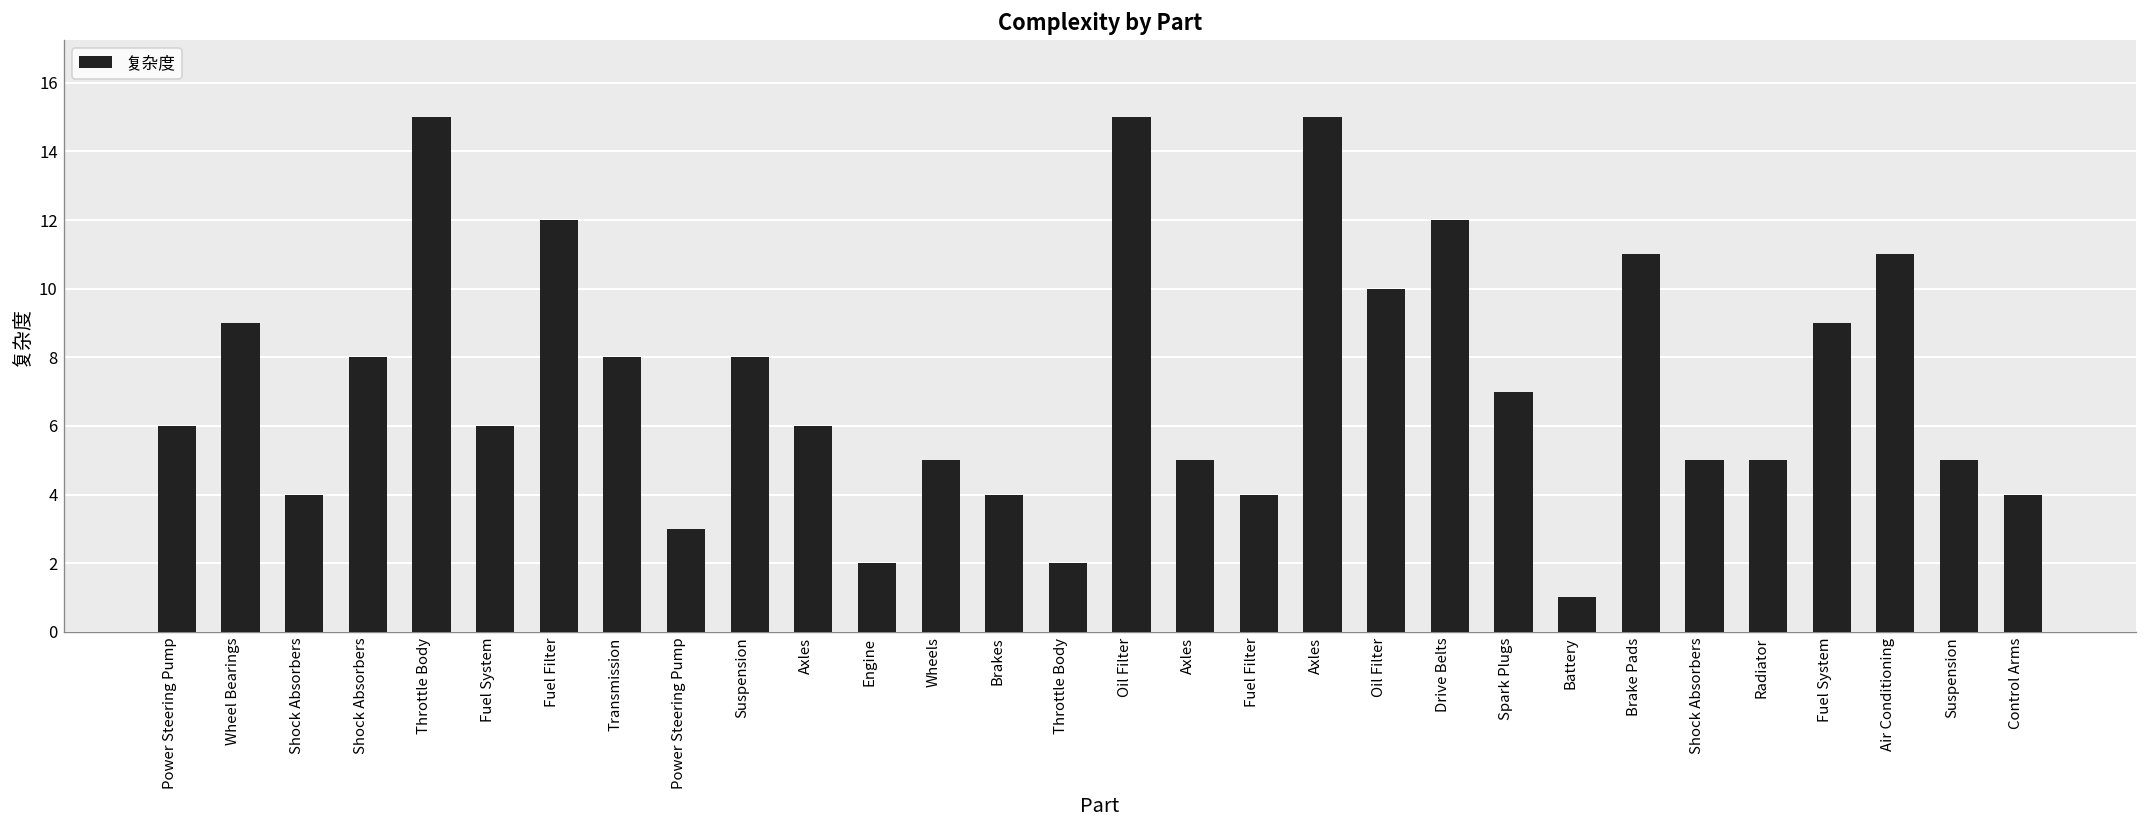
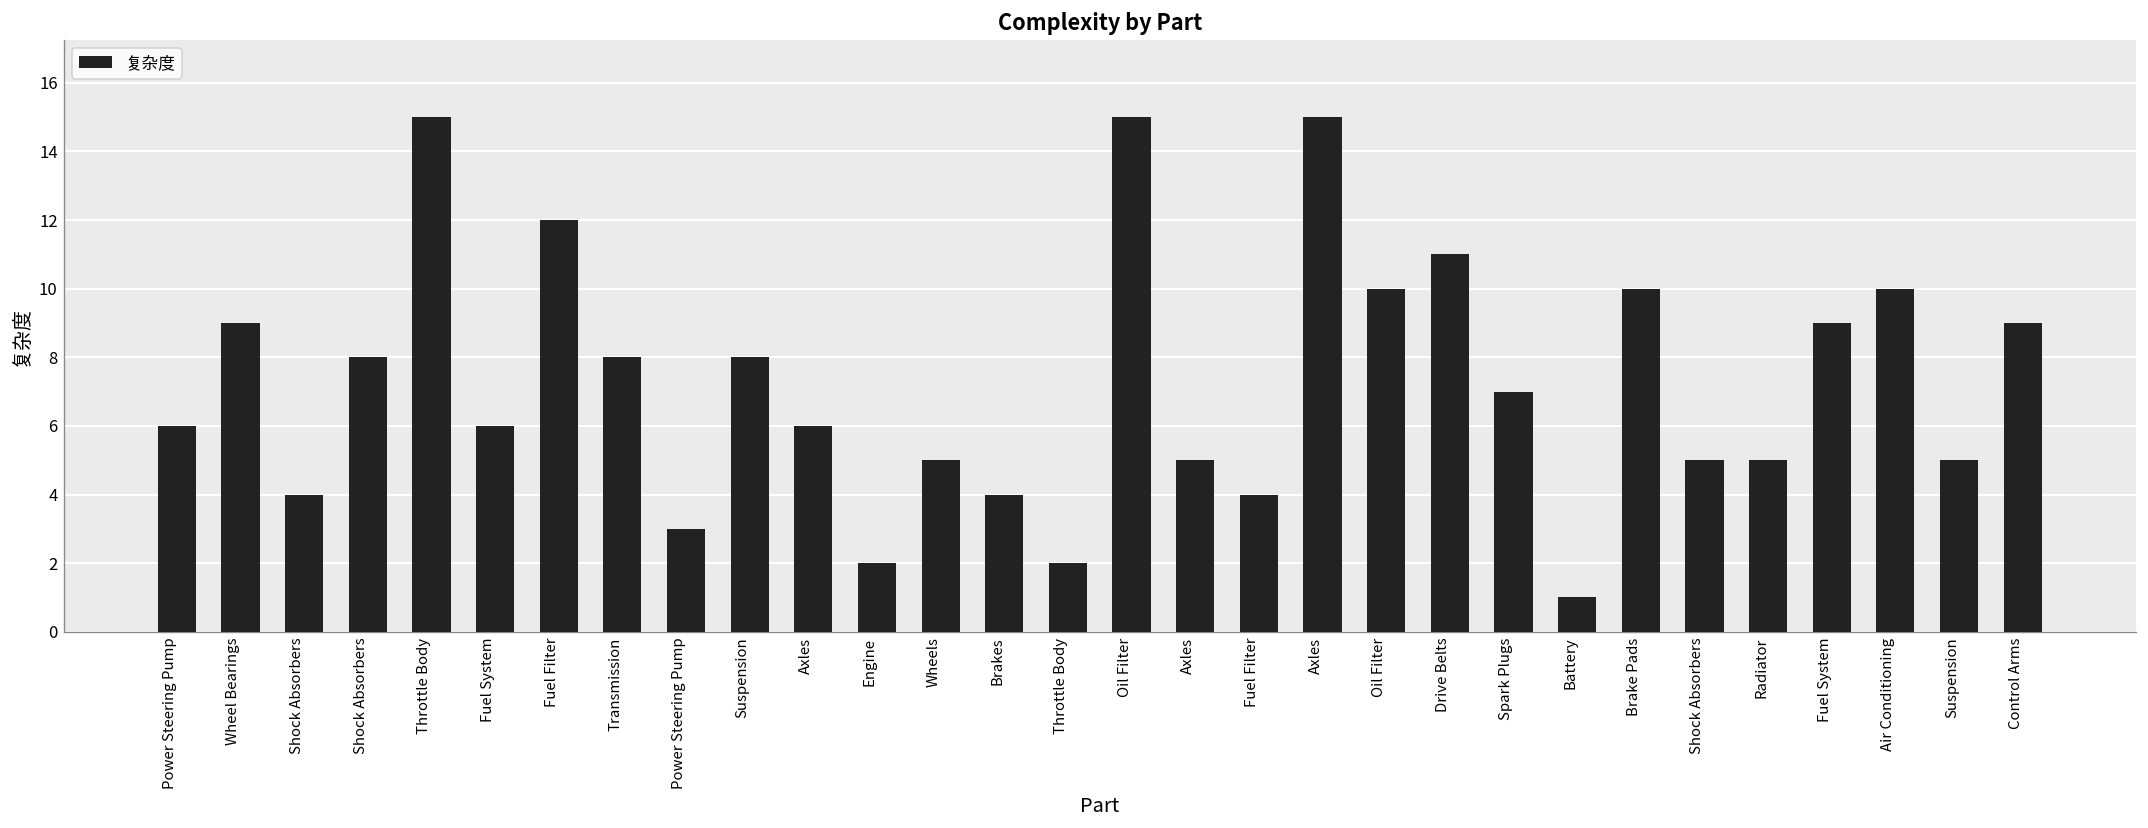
Drive Belts: 12 -> 11
Brake Pads: 11 -> 10
Air Conditioning: 11 -> 10
Control Arms: 4 -> 9
